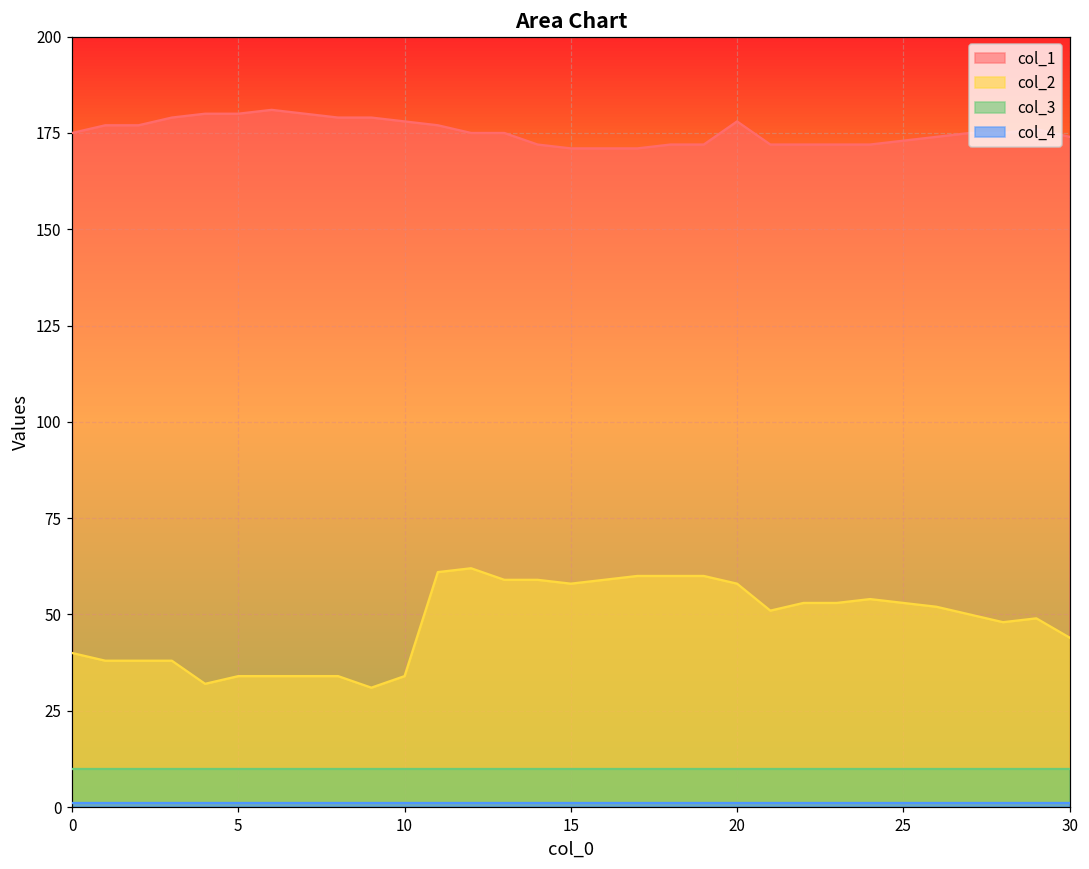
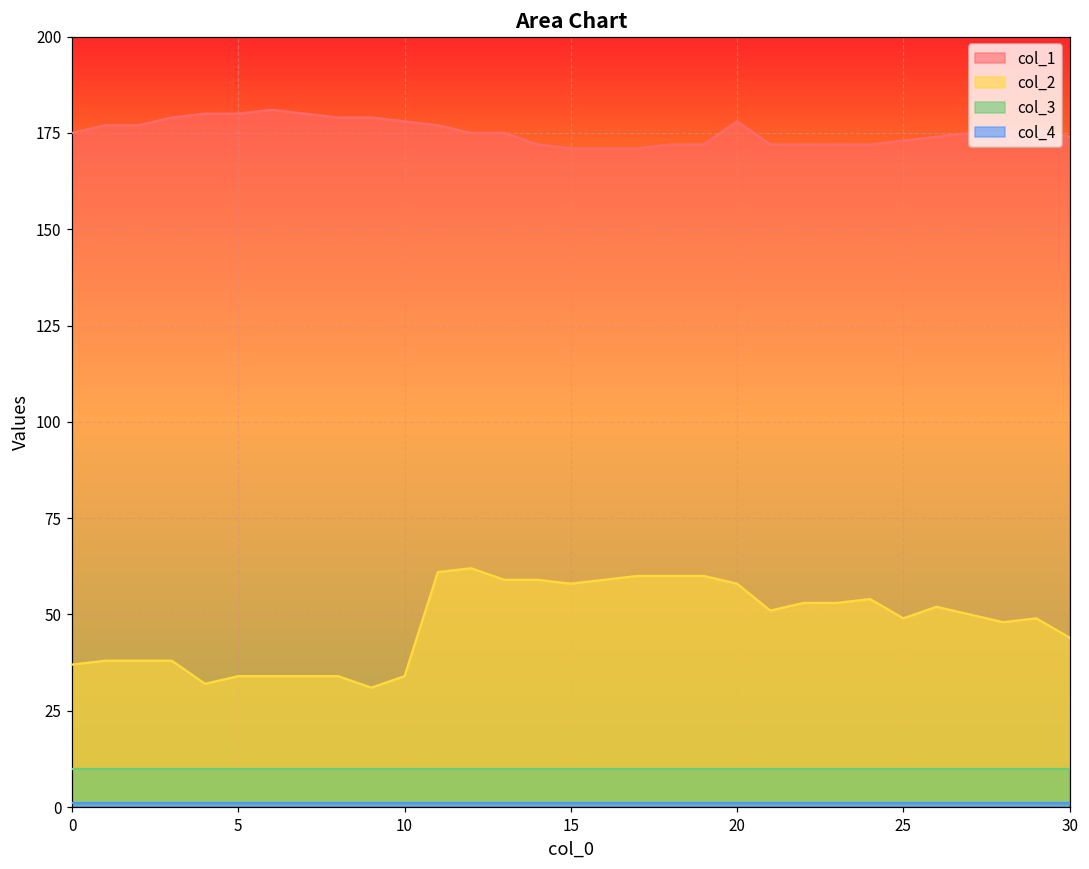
col_2, 0: 40 -> 37
col_2, 25: 53 -> 49
